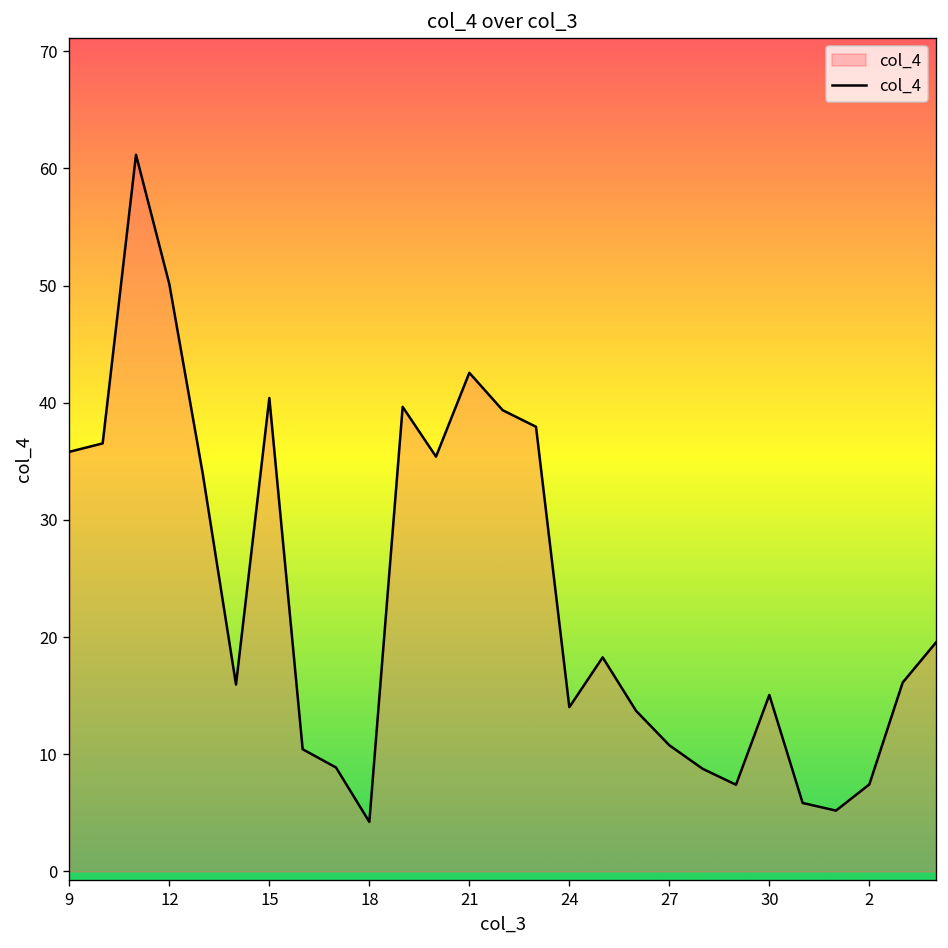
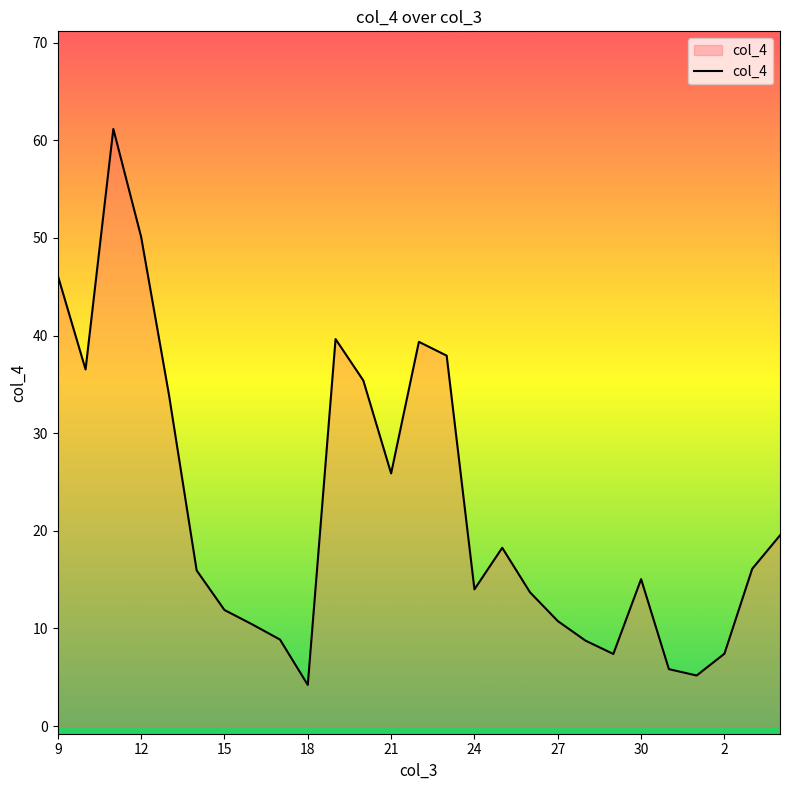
9: 36 -> 46
15: 40 -> 12
21: 43 -> 26
